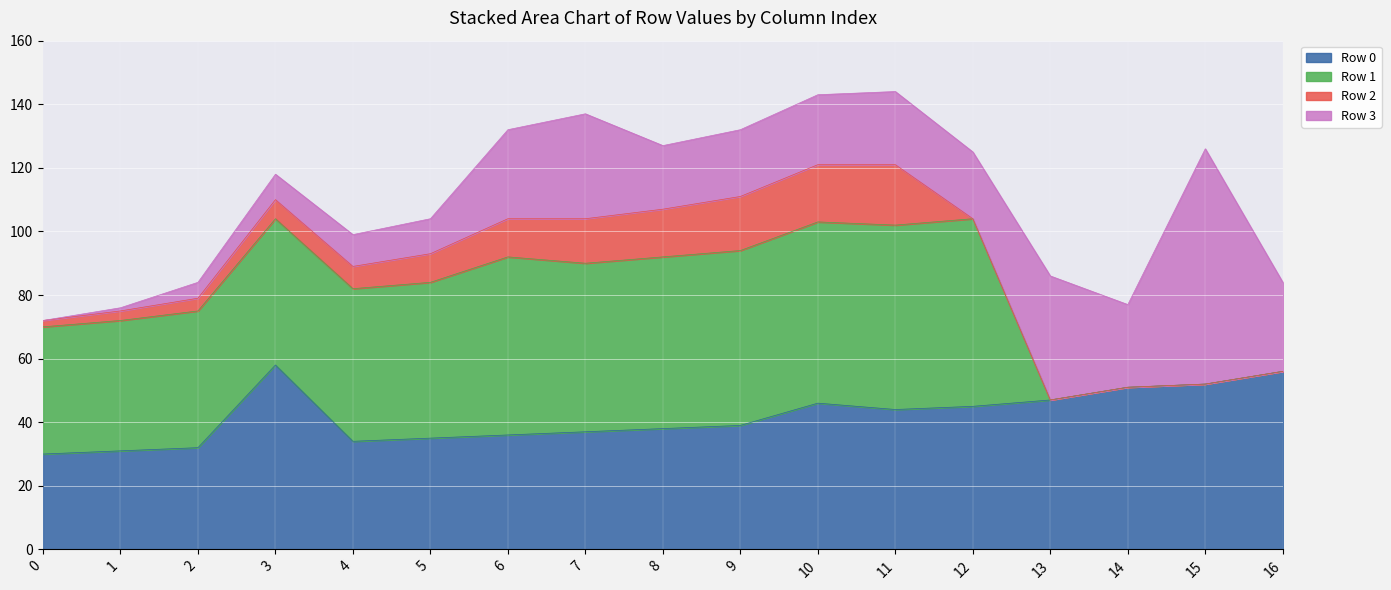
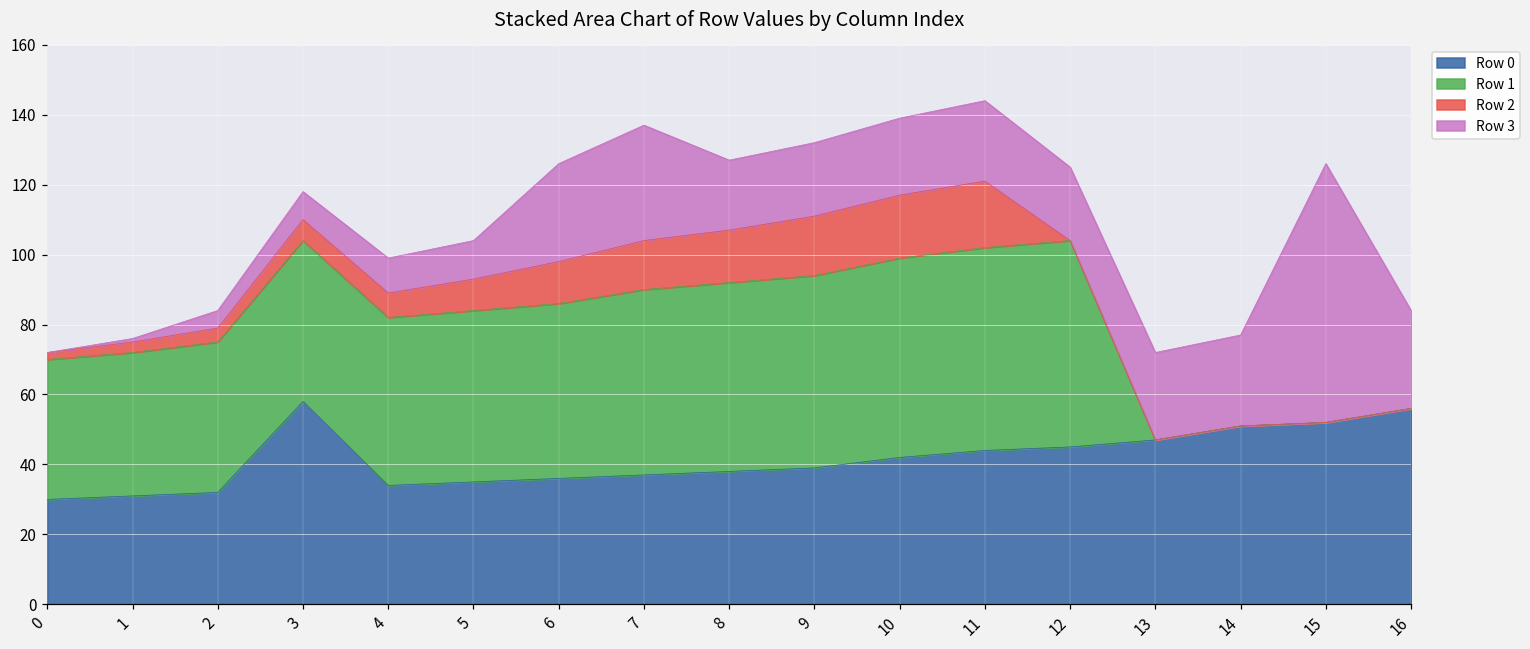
Row 1, 6: 56 -> 50
Row 0, 10: 46 -> 42
Row 3, 13: 39 -> 25
